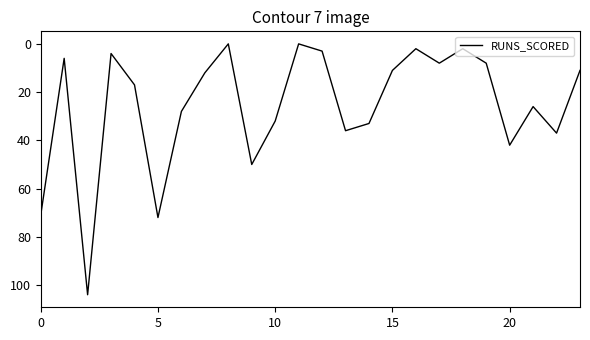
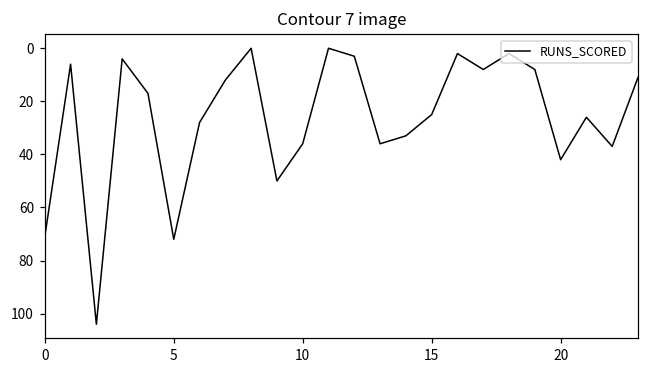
10: 32 -> 36
15: 11 -> 25
